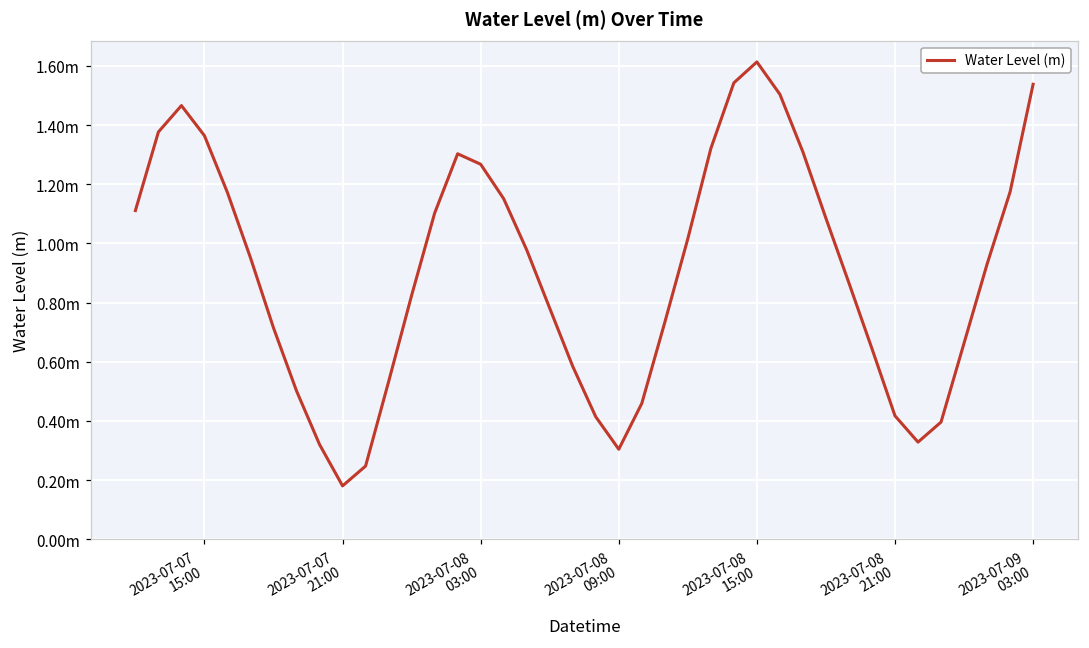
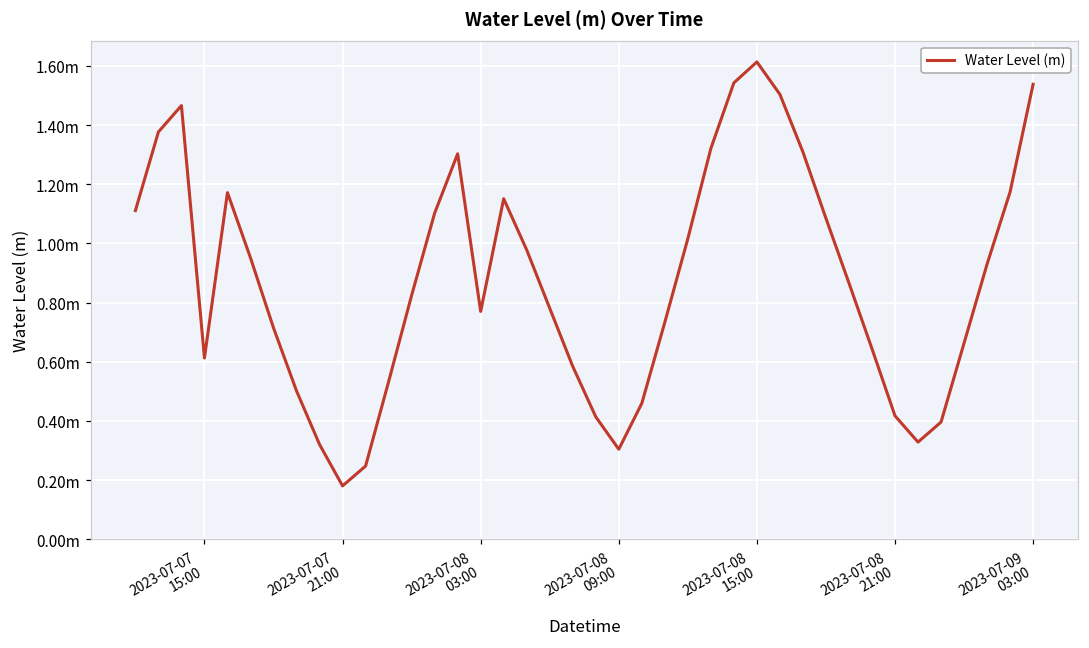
2023-07-07 15:00: 1.36m -> 0.61m
2023-07-08 03:00: 1.27m -> 0.77m
